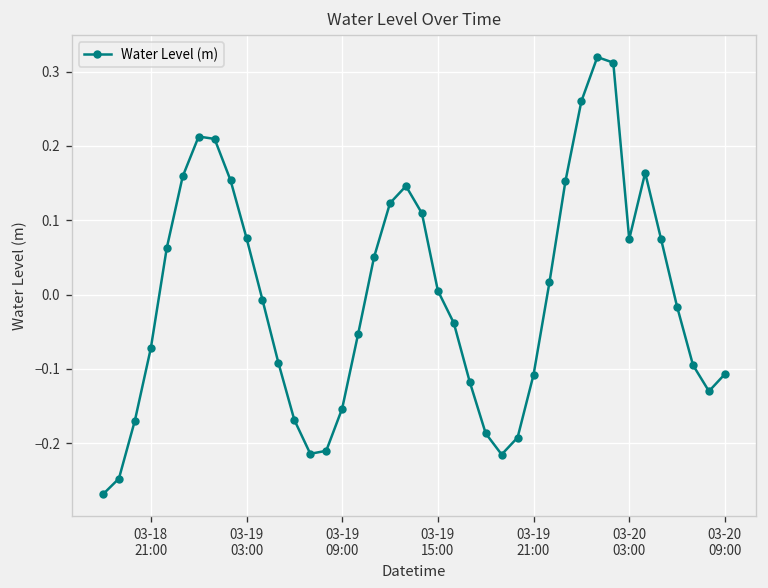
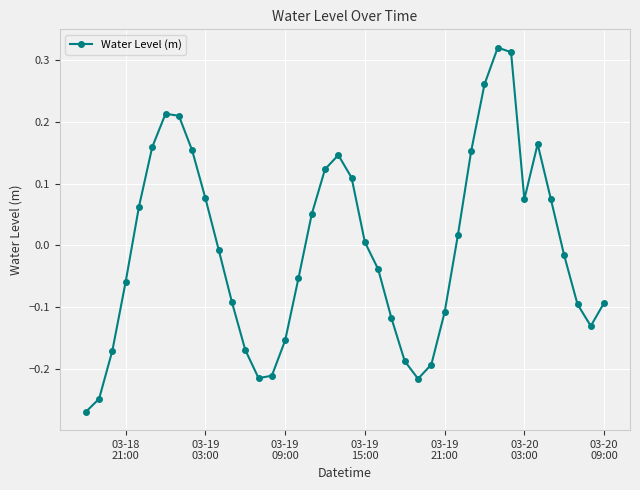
03-18 21:00: -0.07 -> -0.06
03-20 09:00: -0.11 -> -0.09
